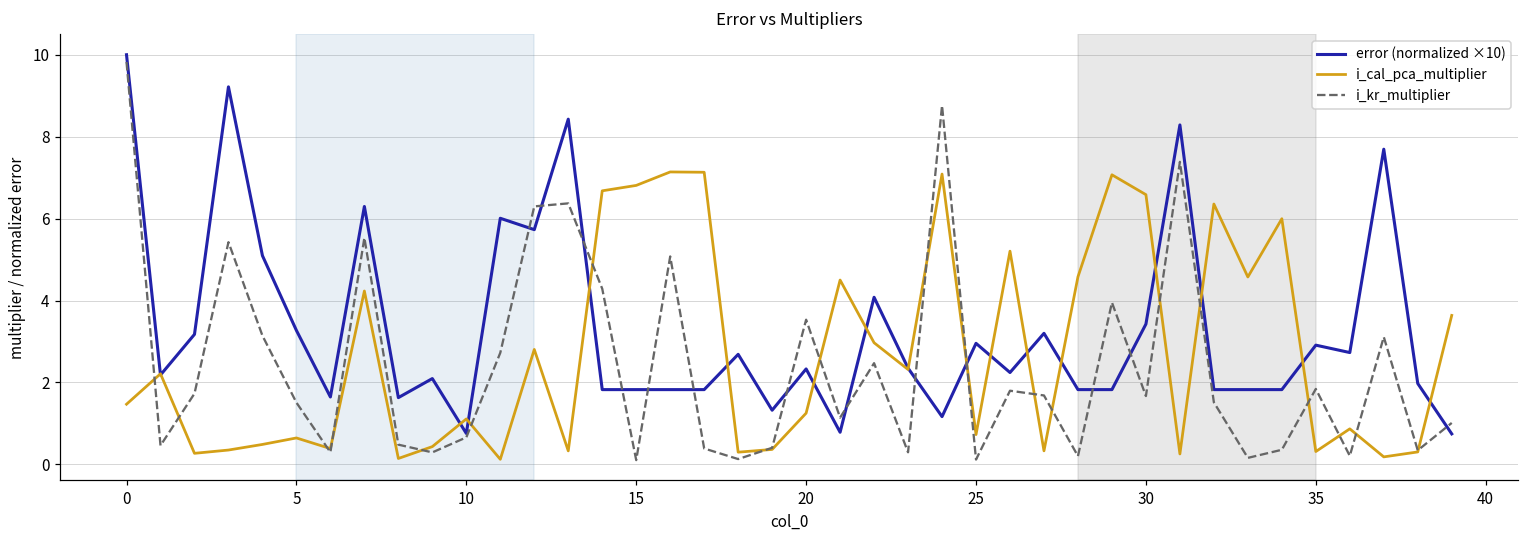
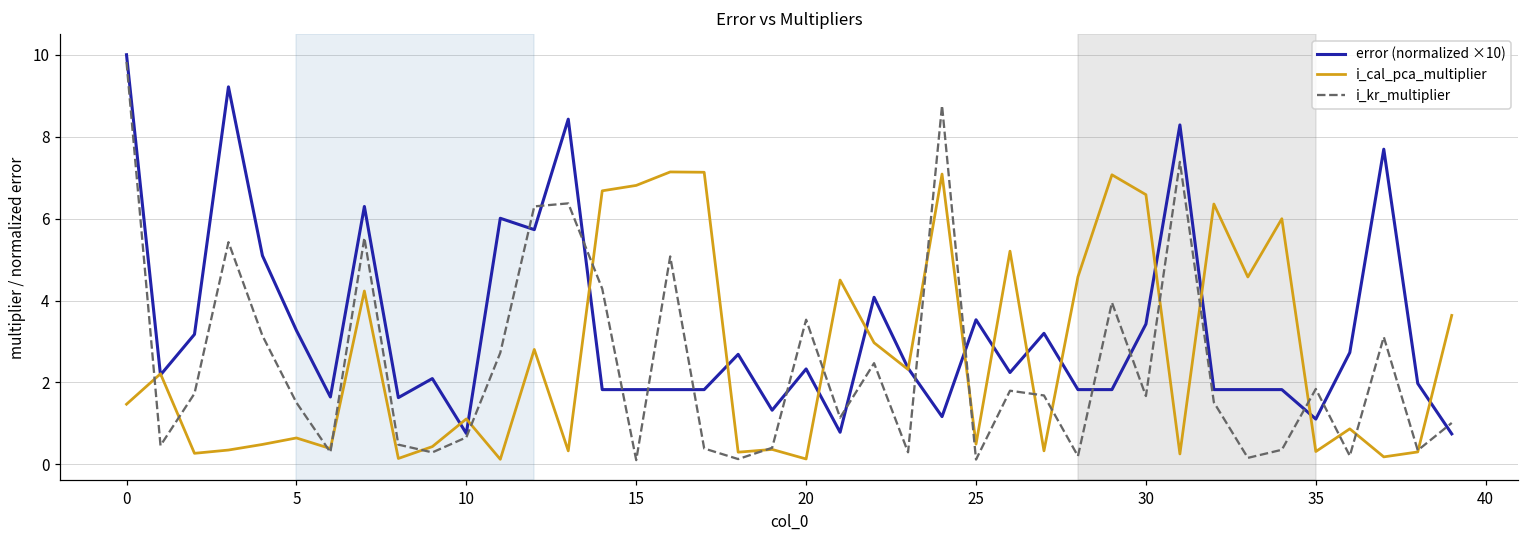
i_cal_pca_multiplier, 20: 1.3 -> 0.1
error (normalized ×10), 25: 3.0 -> 3.5
i_cal_pca_multiplier, 25: 0.7 -> 0.5
error (normalized ×10), 35: 2.9 -> 1.1
